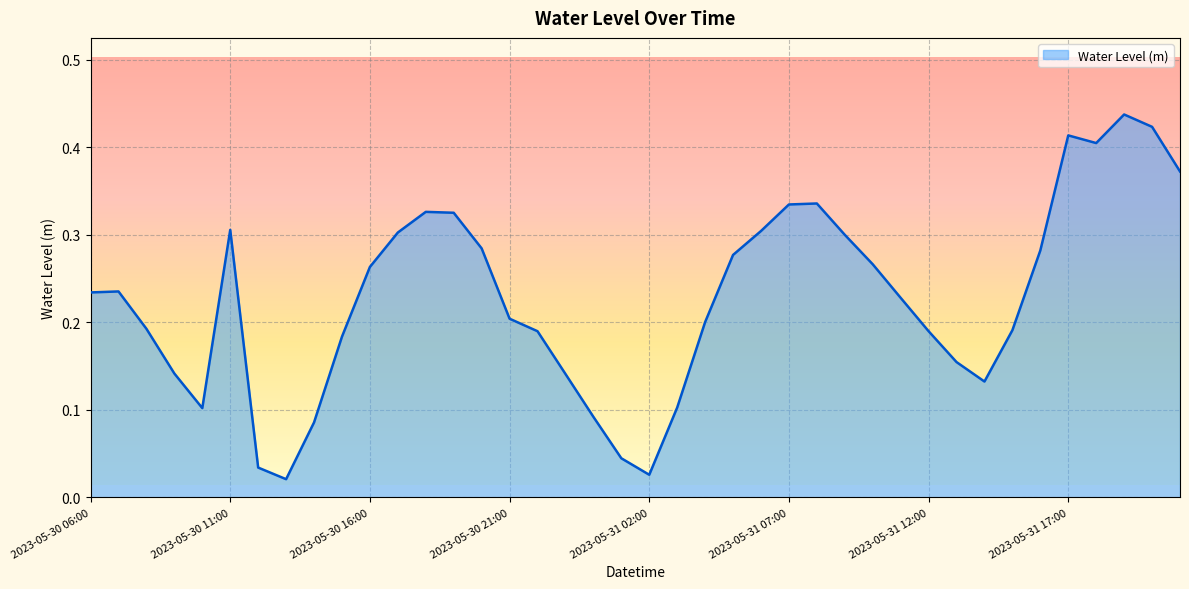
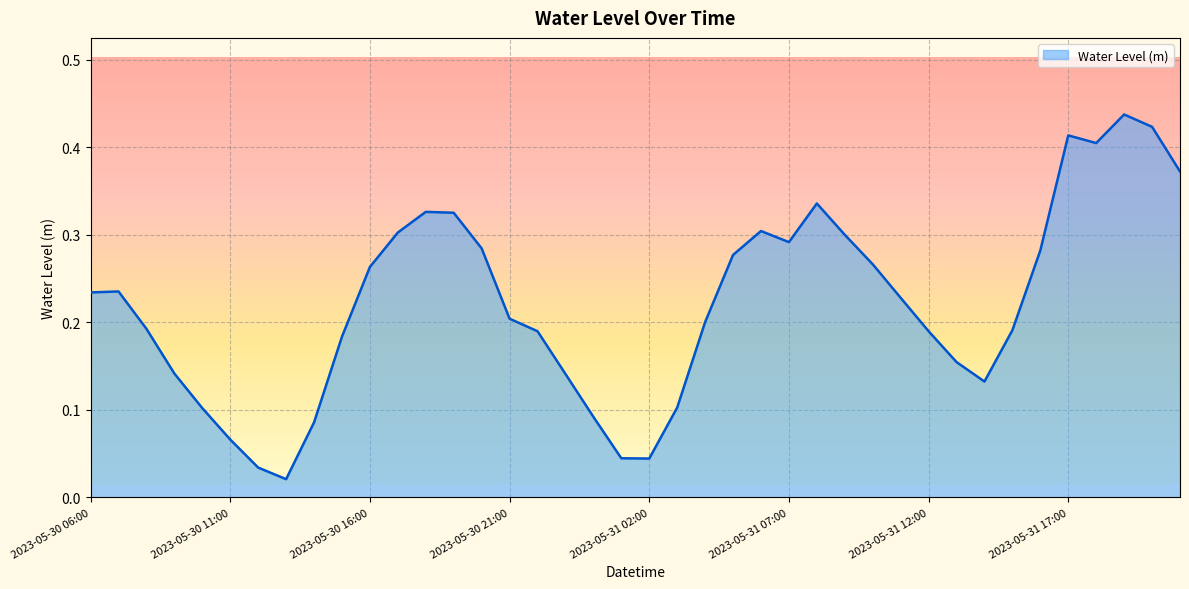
2023-05-30 11:00: 0.31 -> 0.07
2023-05-31 02:00: 0.03 -> 0.04
2023-05-31 07:00: 0.33 -> 0.29
